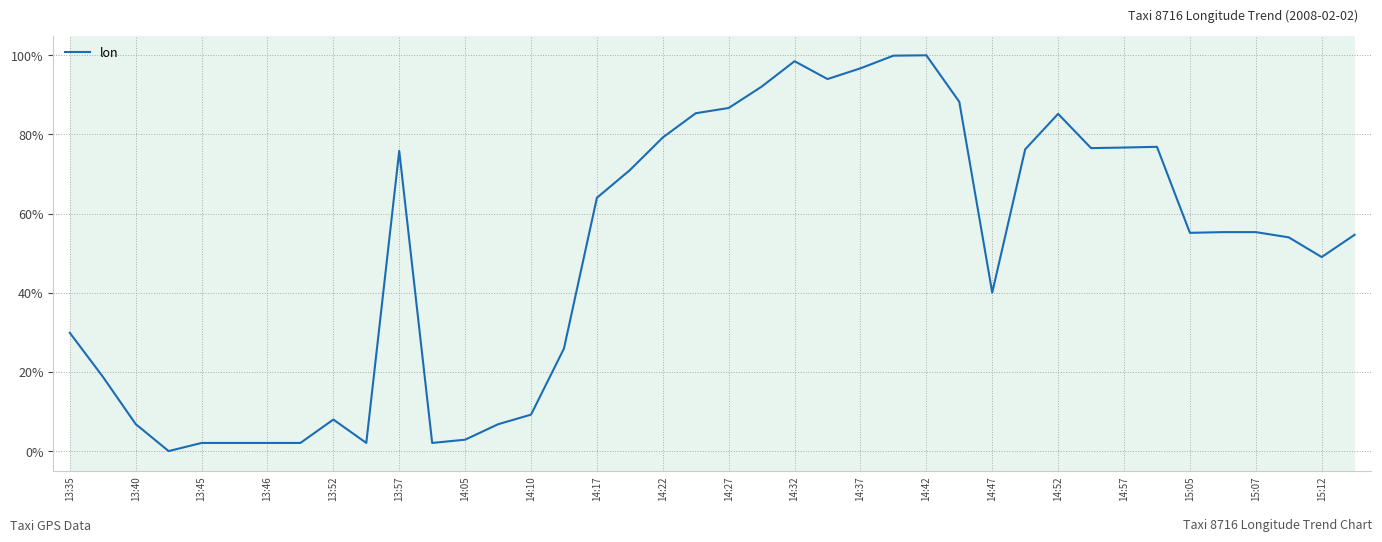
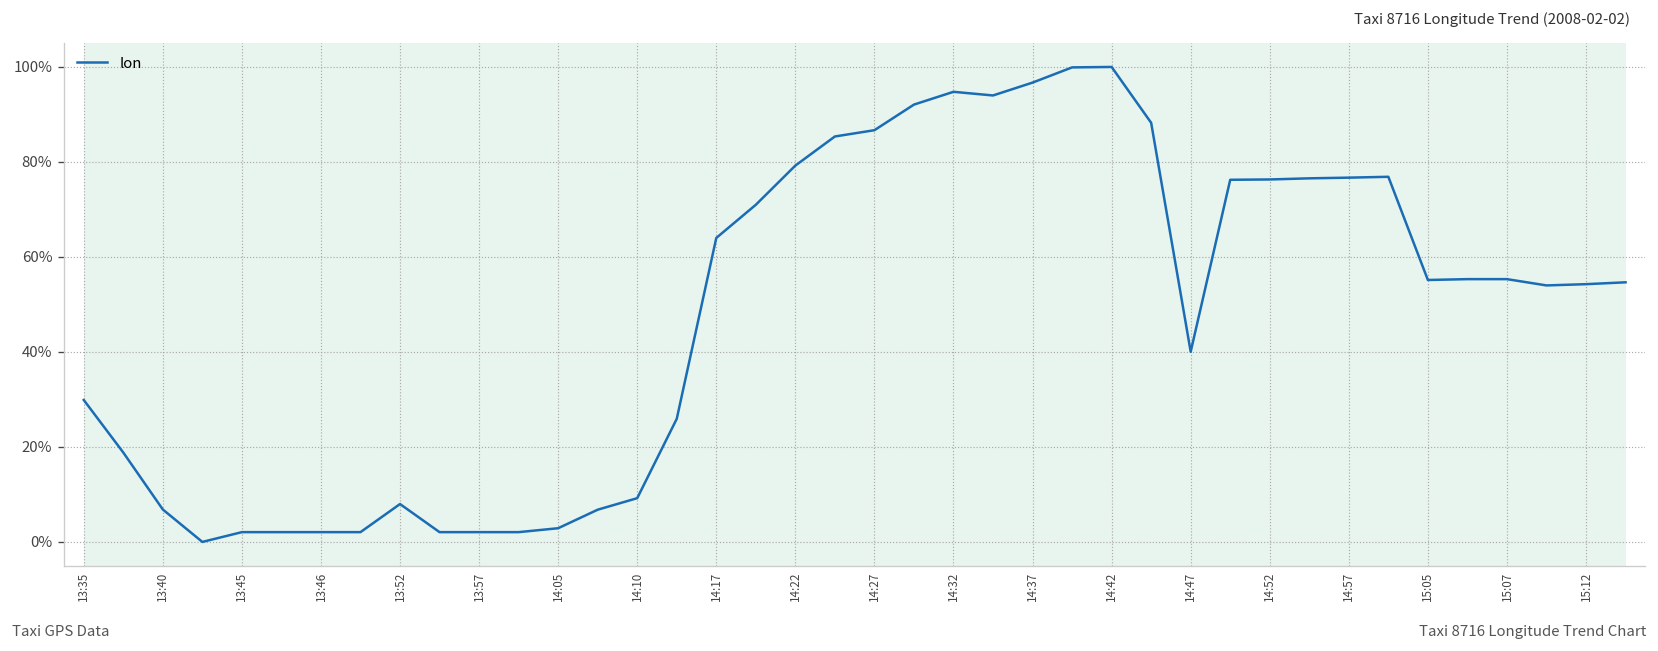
13:57: 76% -> 2%
14:32: 99% -> 95%
14:52: 85% -> 76%
15:12: 49% -> 54%
